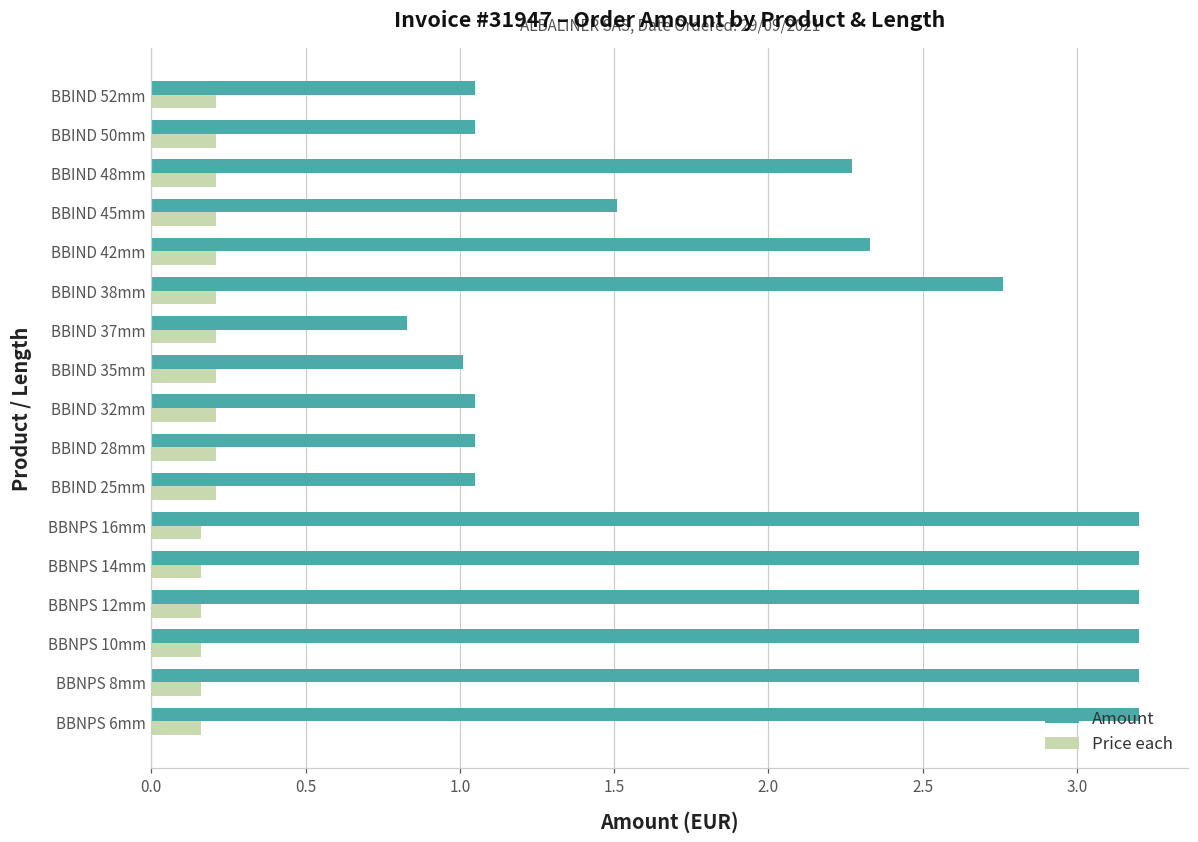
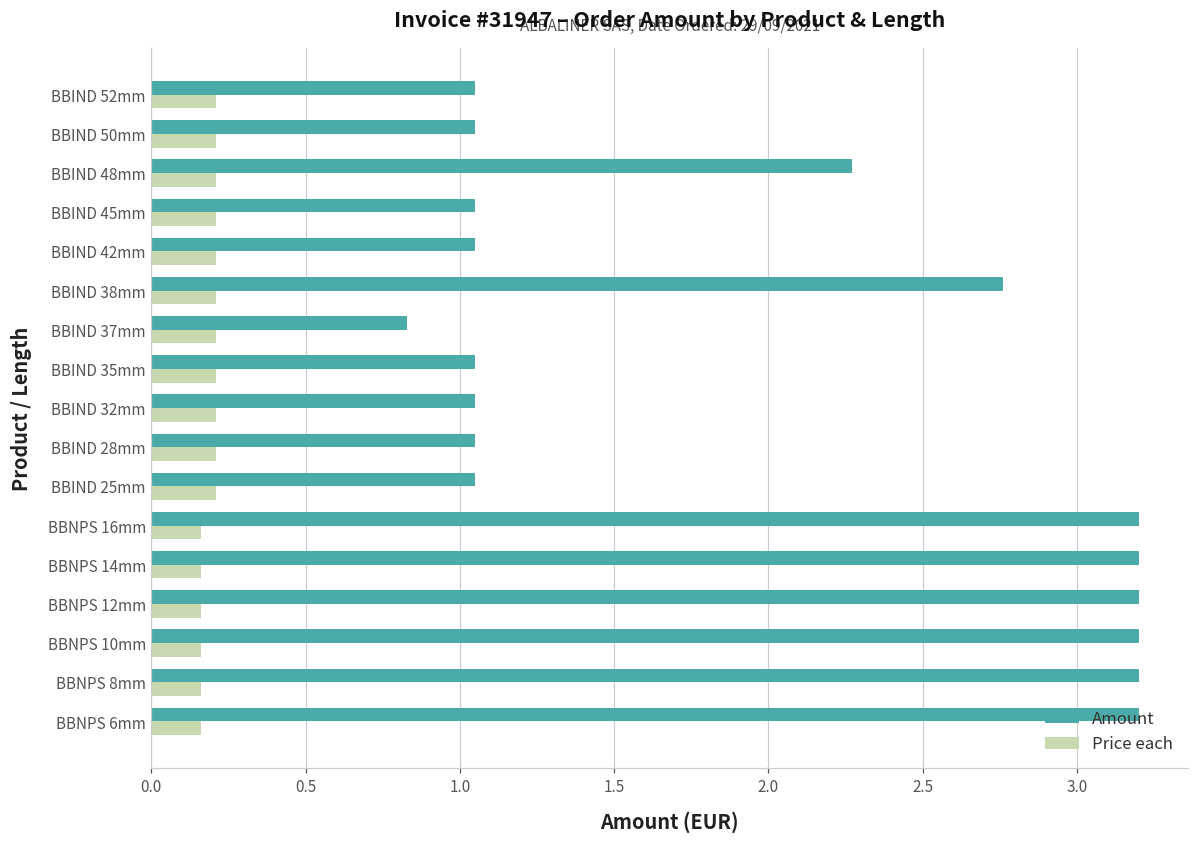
Amount, BBIND 45mm: 1.51 -> 1.05
Amount, BBIND 42mm: 2.33 -> 1.05
Amount, BBIND 35mm: 1.01 -> 1.05
